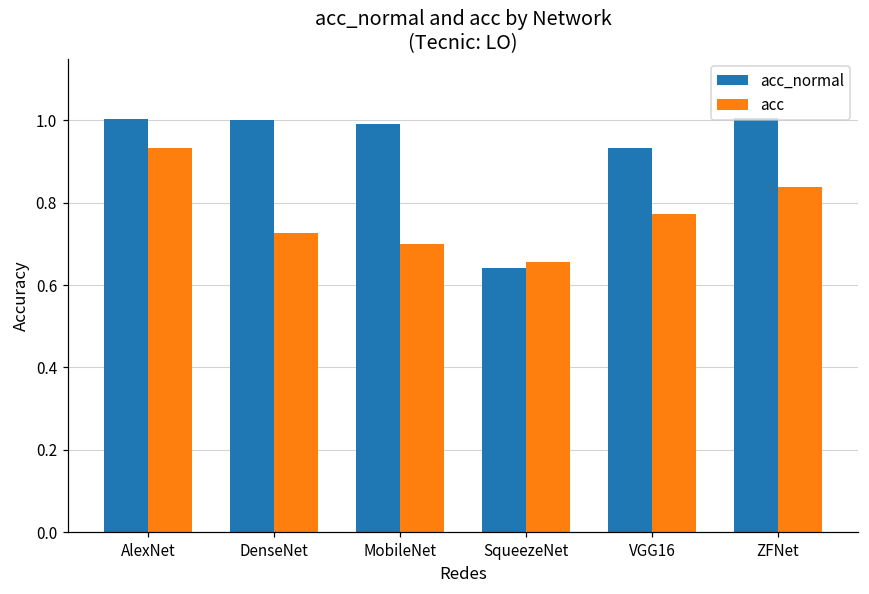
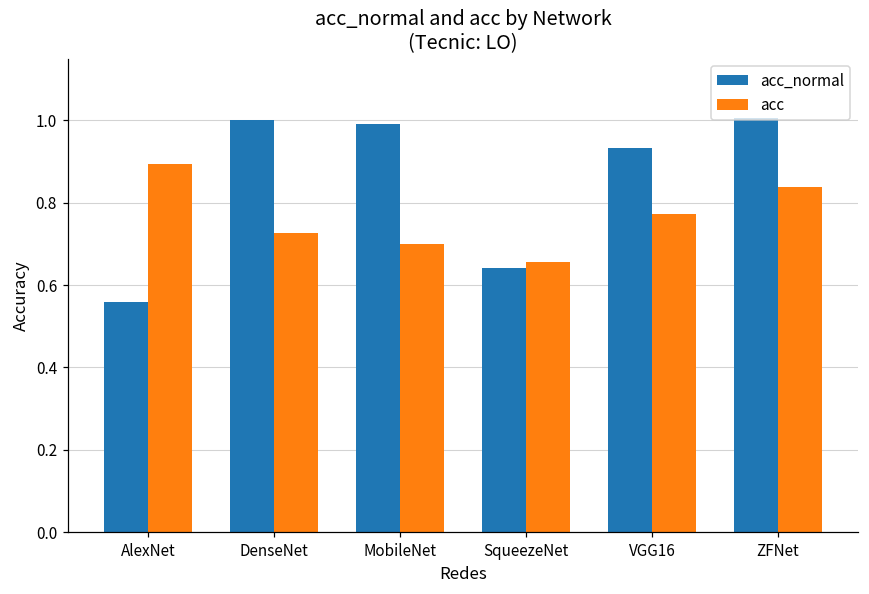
acc_normal, AlexNet: 1.00 -> 0.56
acc, AlexNet: 0.93 -> 0.89
